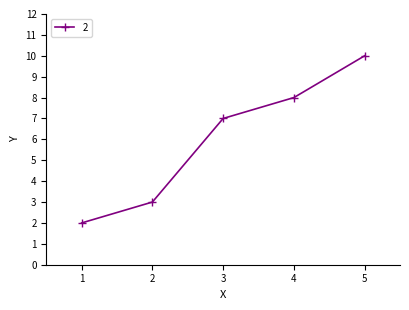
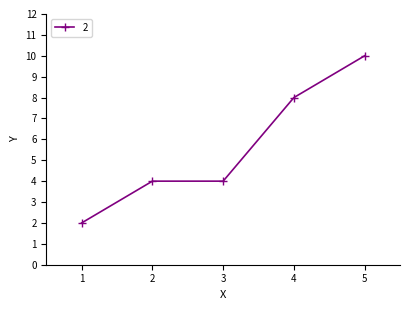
2: 3 -> 4
3: 7 -> 4
